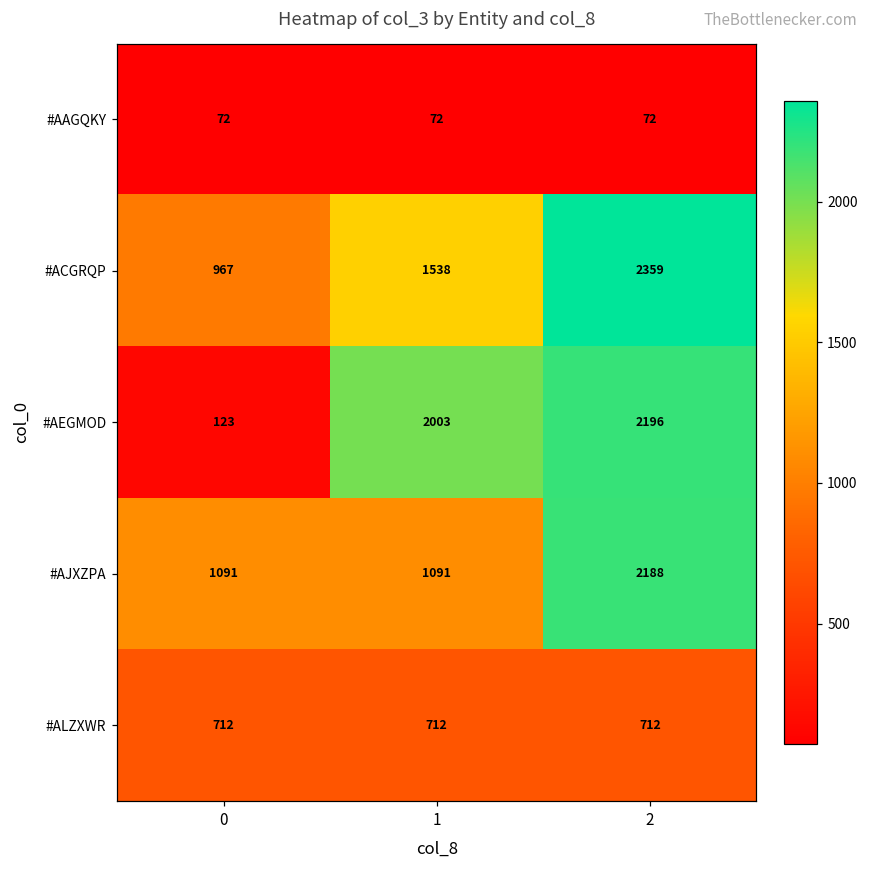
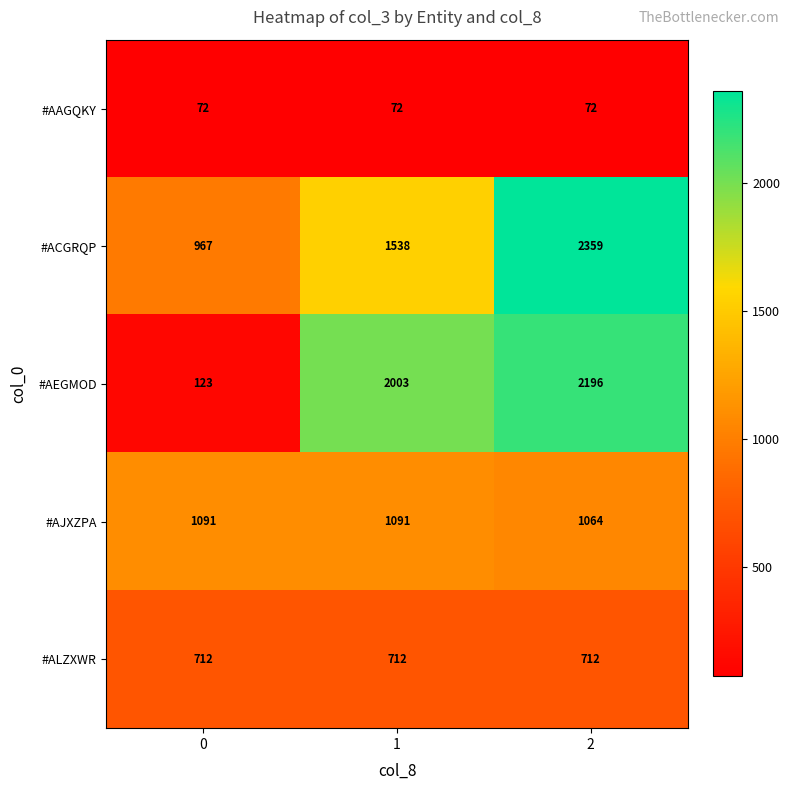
#AJXZPA, 2: 2188 -> 1064
